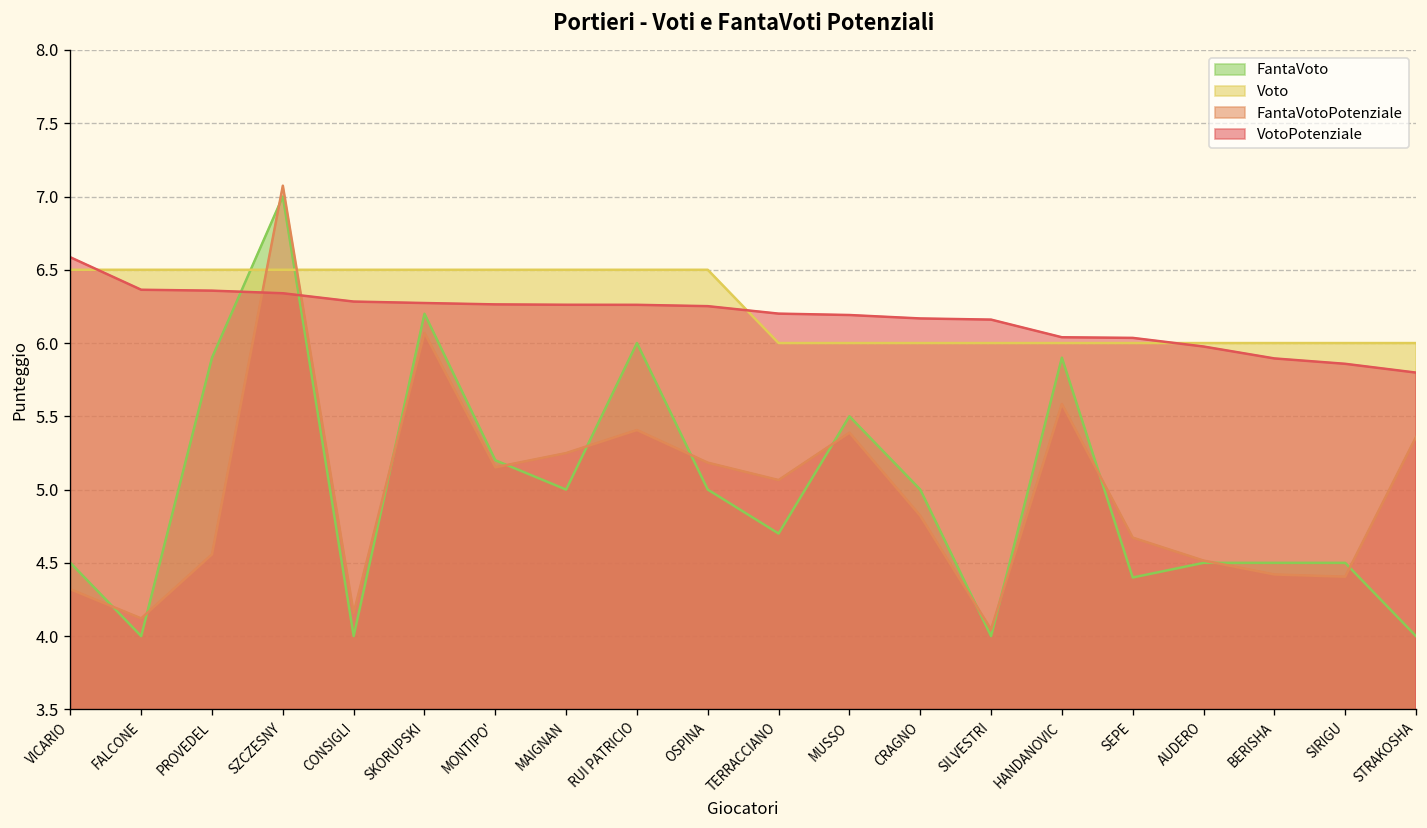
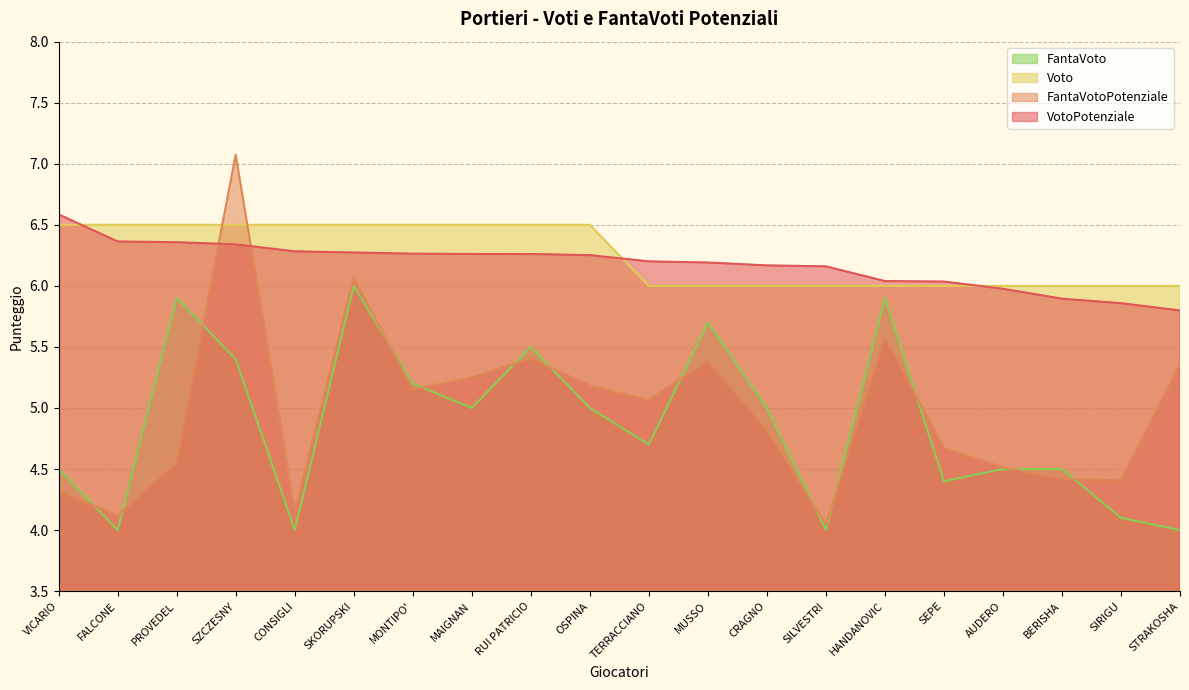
FantaVoto, SZCZESNY: 7.0 -> 5.4
FantaVoto, SKORUPSKI: 6.2 -> 6.0
FantaVoto, RUI PATRICIO: 6.0 -> 5.5
FantaVoto, MUSSO: 5.5 -> 5.7
FantaVoto, SIRIGU: 4.5 -> 4.1
